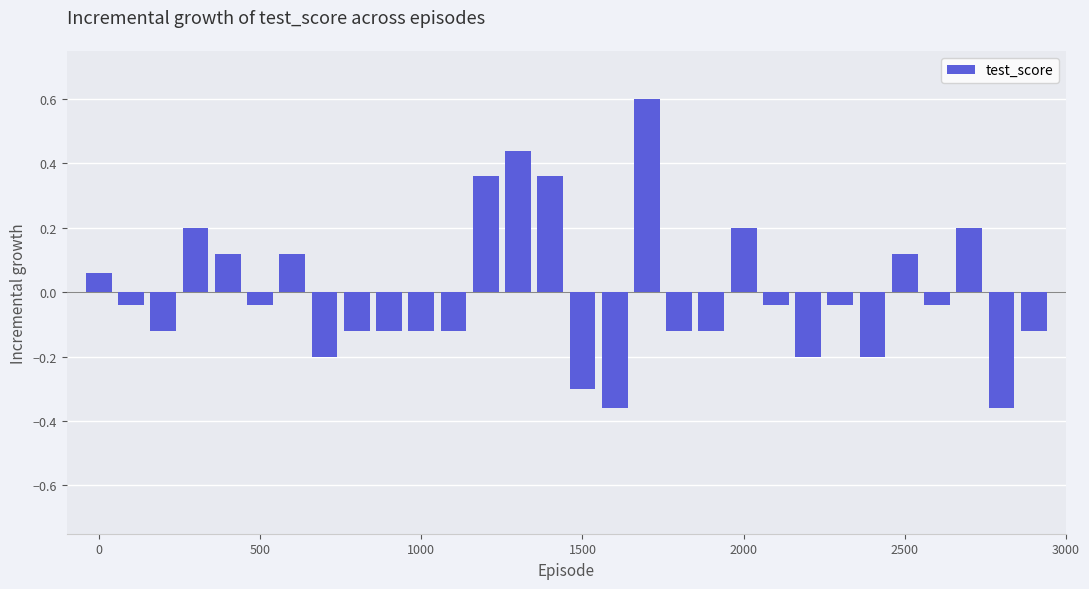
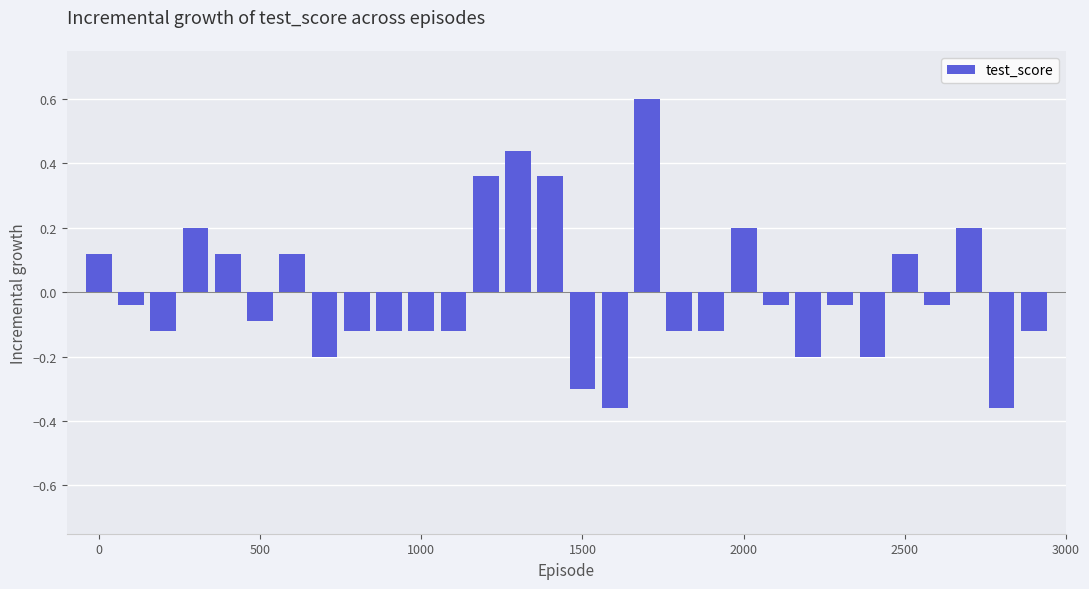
0: 0.06 -> 0.12
500: -0.04 -> -0.09
